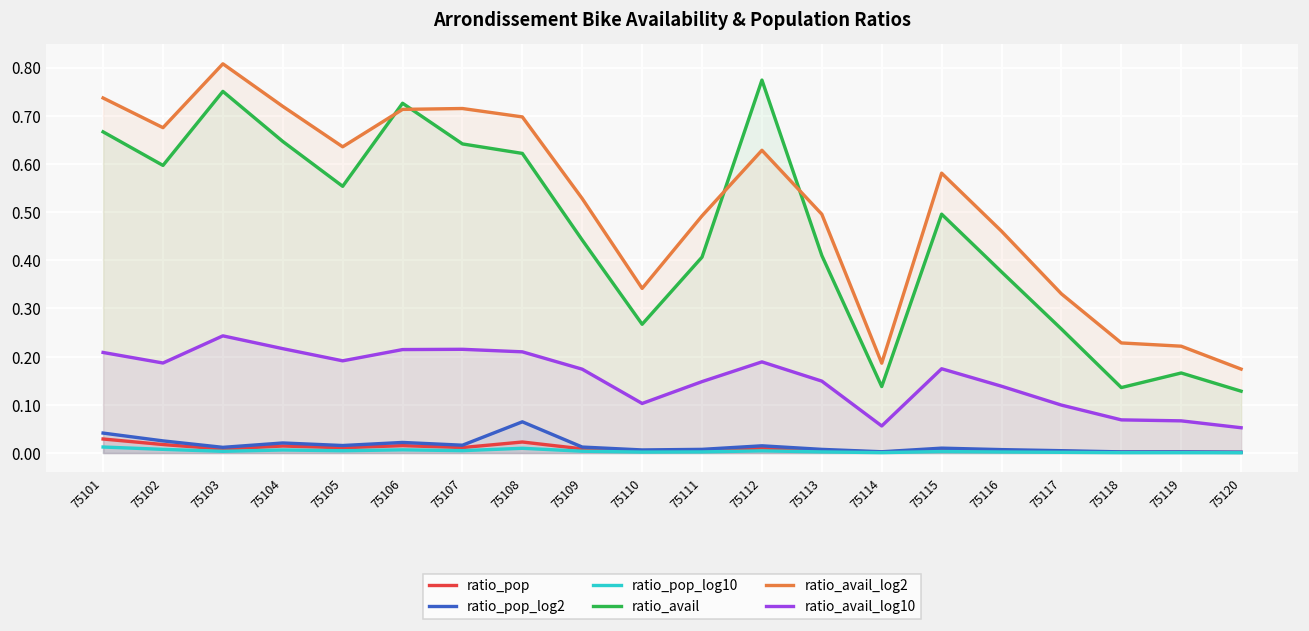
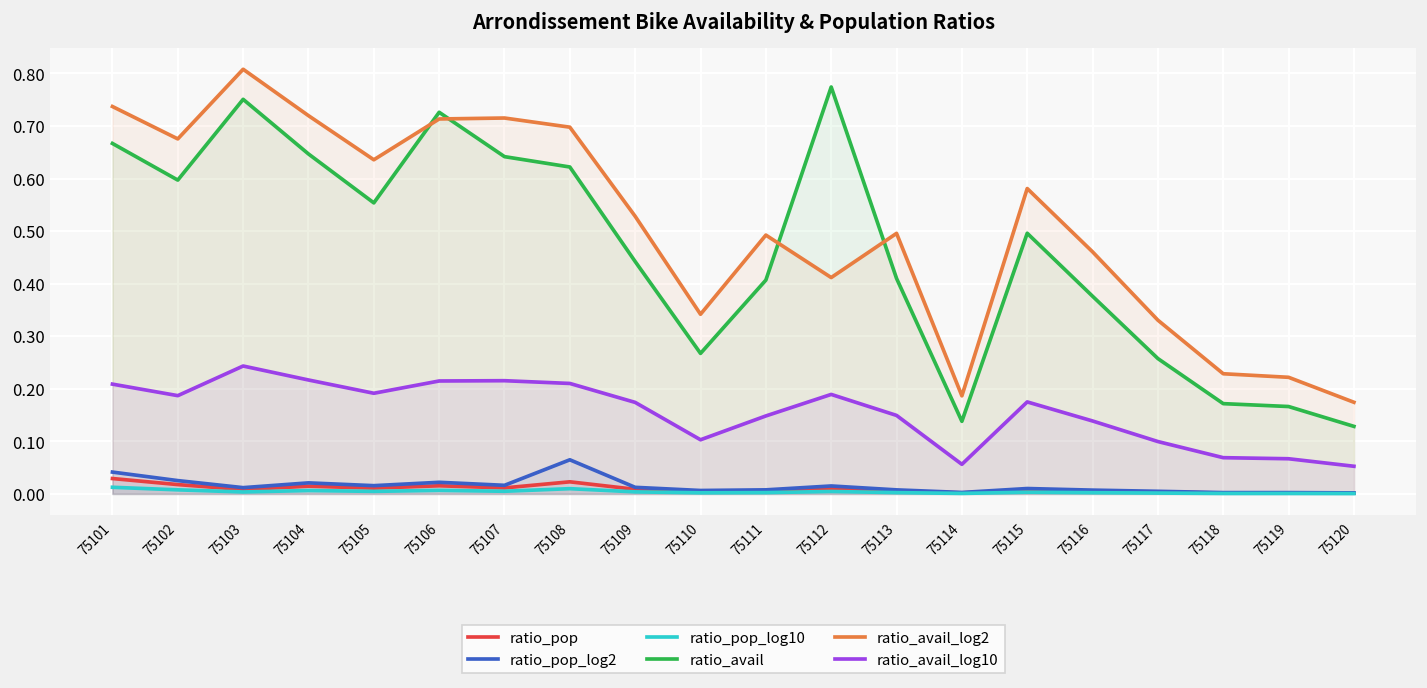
ratio_avail_log2, 75112: 0.63 -> 0.41
ratio_avail, 75118: 0.14 -> 0.17
